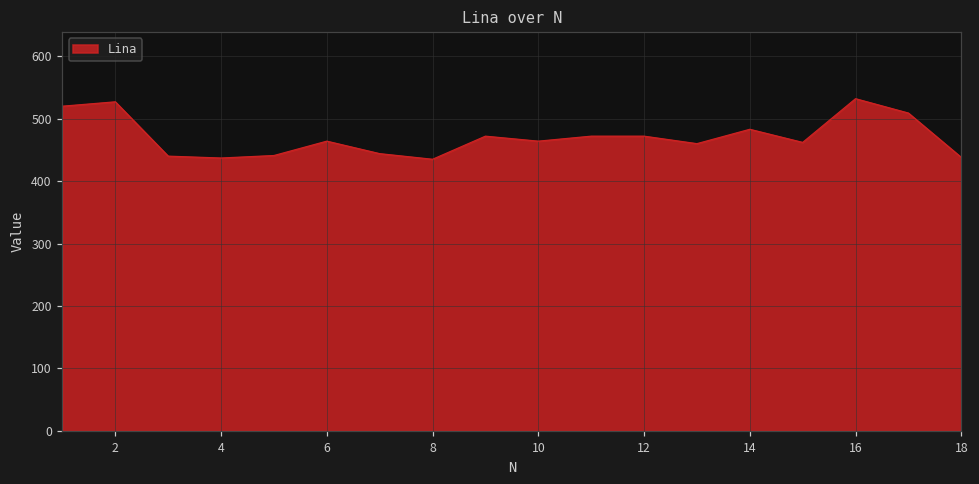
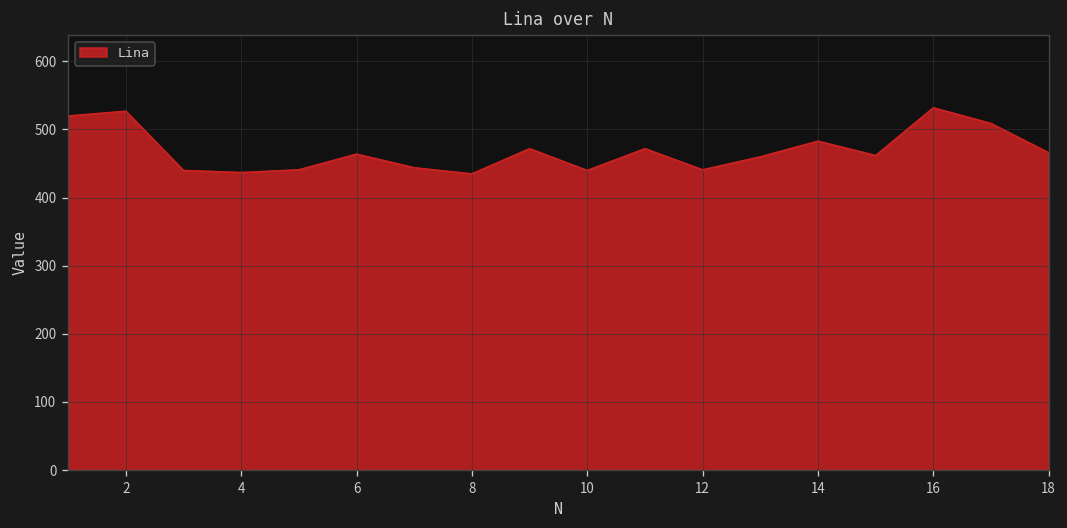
10: 460 -> 440
12: 470 -> 440
18: 440 -> 470
